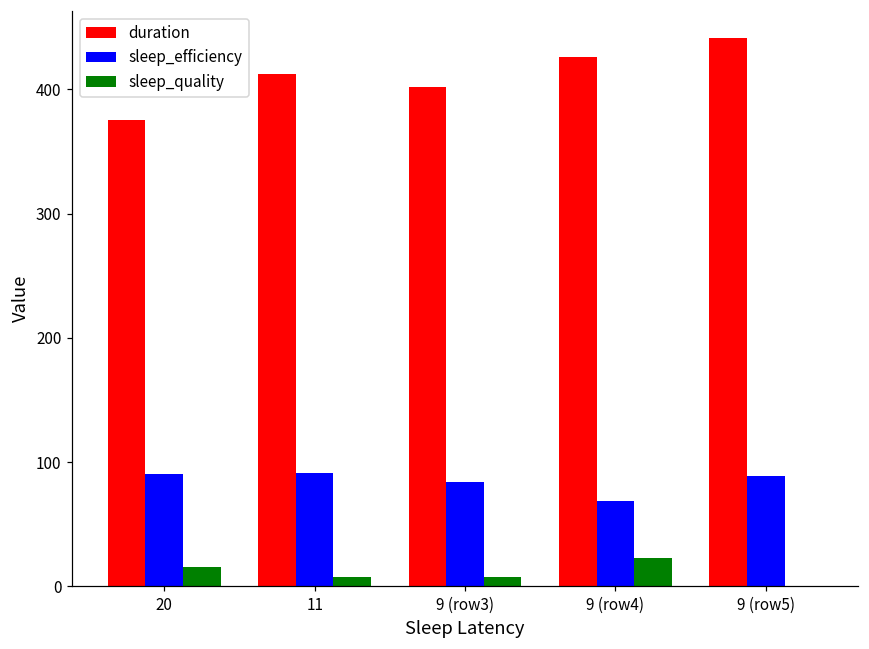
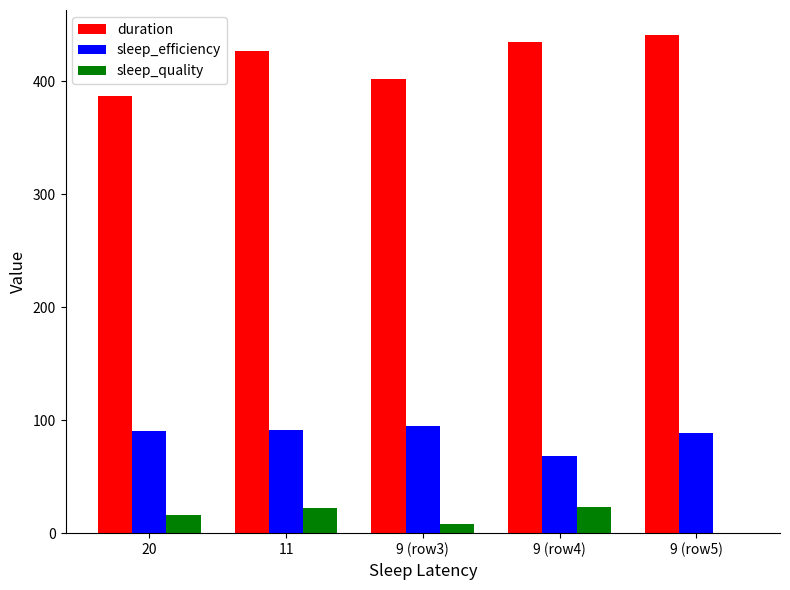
duration, 20: 375 -> 387
duration, 11: 412 -> 427
sleep_quality, 11: 8 -> 22
sleep_efficiency, 9 (row3): 84 -> 95
duration, 9 (row4): 426 -> 435
